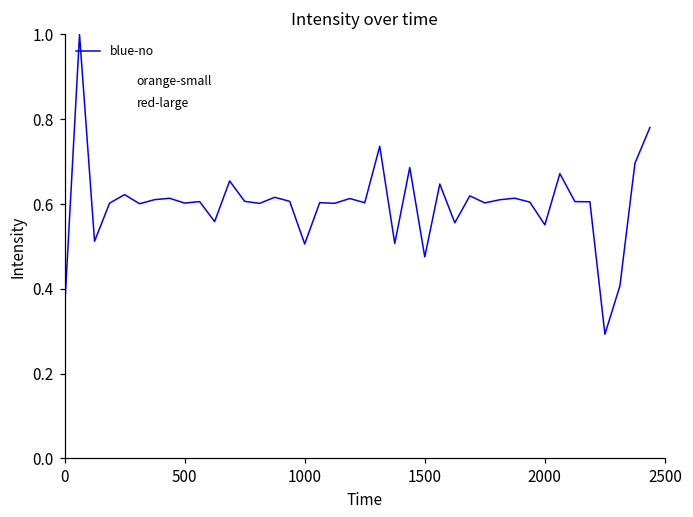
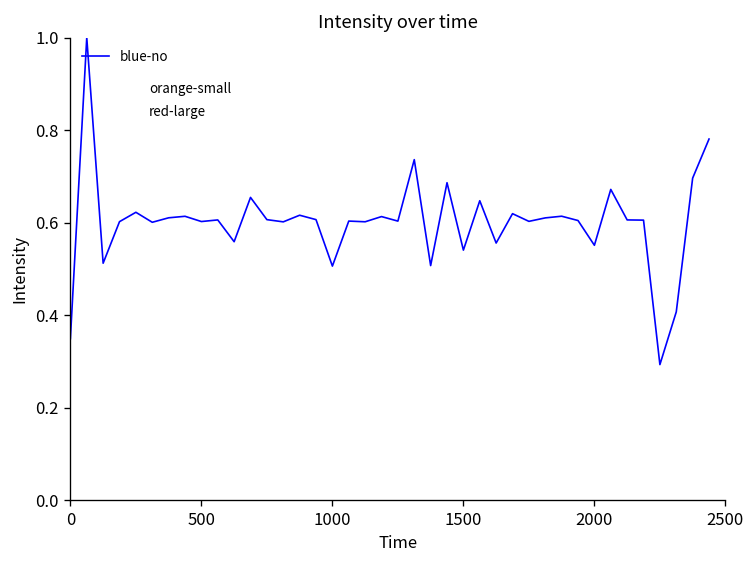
1500: 0.48 -> 0.54
